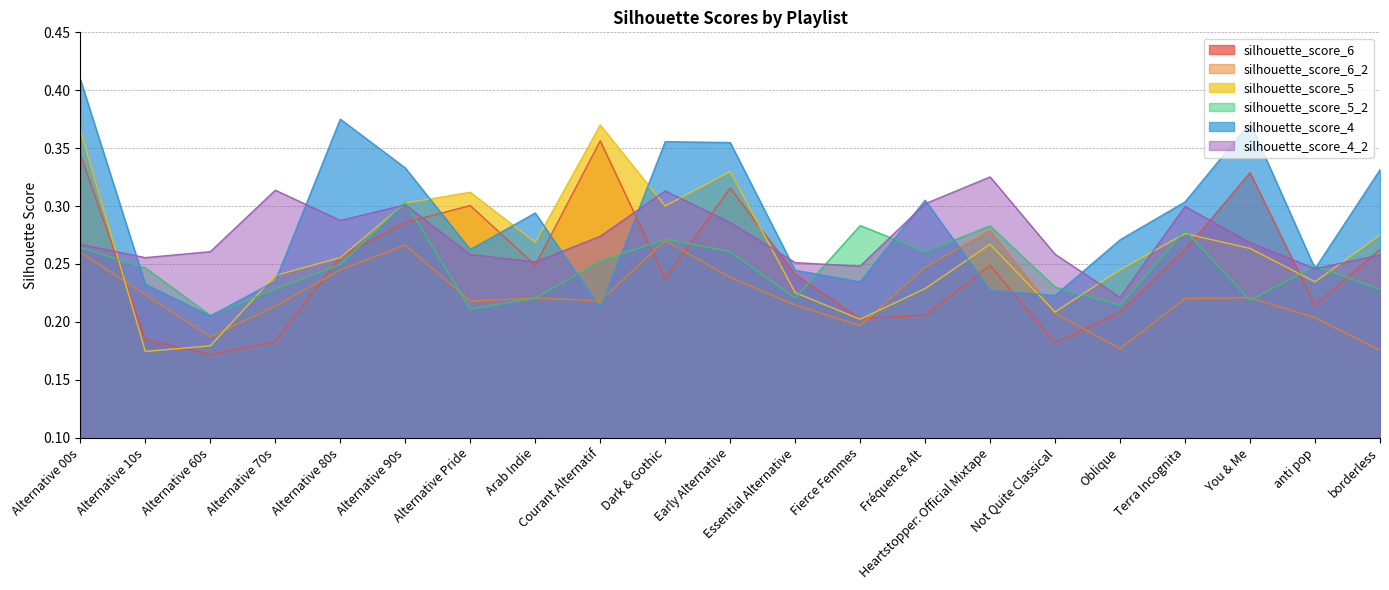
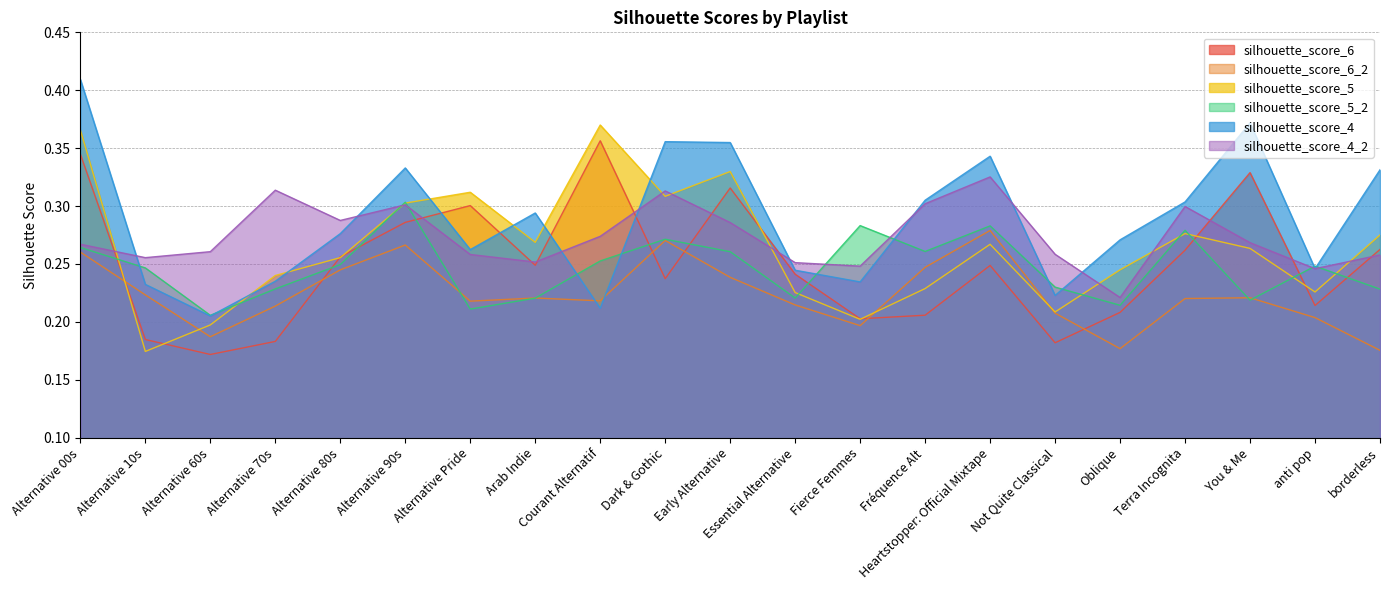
silhouette_score_5, Alternative 60s: 0.179 -> 0.197
silhouette_score_4, Alternative 80s: 0.375 -> 0.276
silhouette_score_5, Dark & Gothic: 0.300 -> 0.308
silhouette_score_4, Heartstopper: Official Mixtape: 0.227 -> 0.343
silhouette_score_5, anti pop: 0.235 -> 0.226
